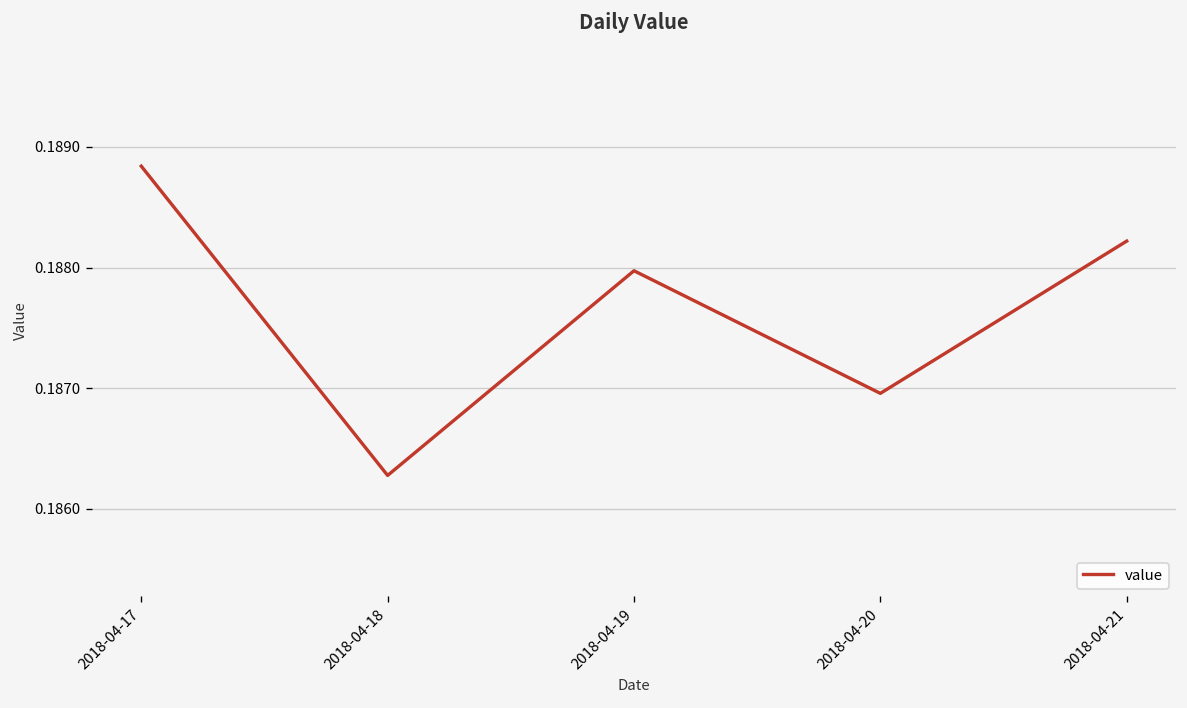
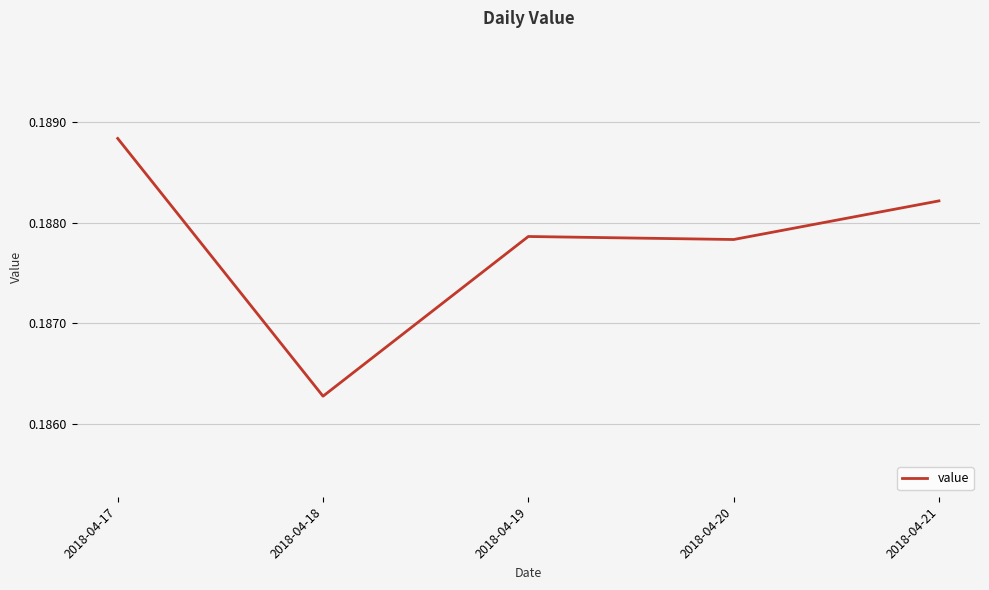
2018-04-19: 0.18797 -> 0.18787
2018-04-20: 0.18696 -> 0.18784
